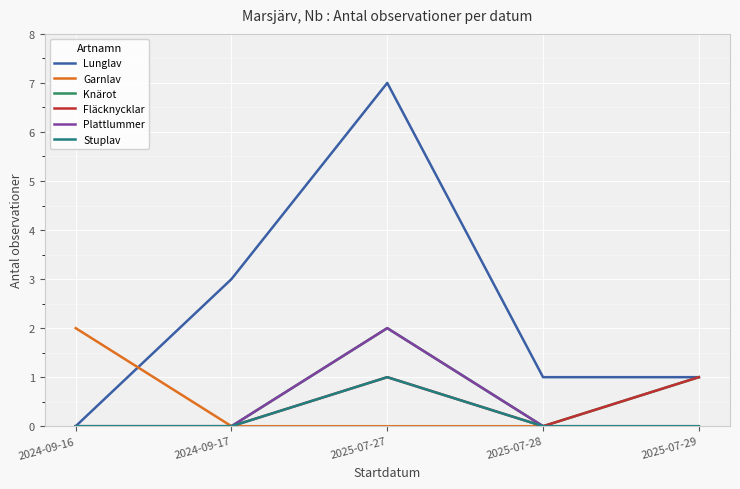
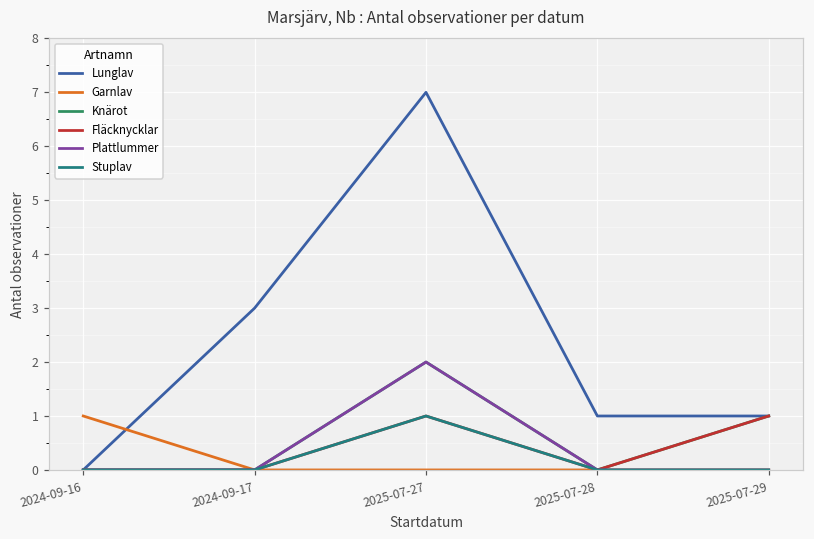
Garnlav, 2024-09-16: 2 -> 1
